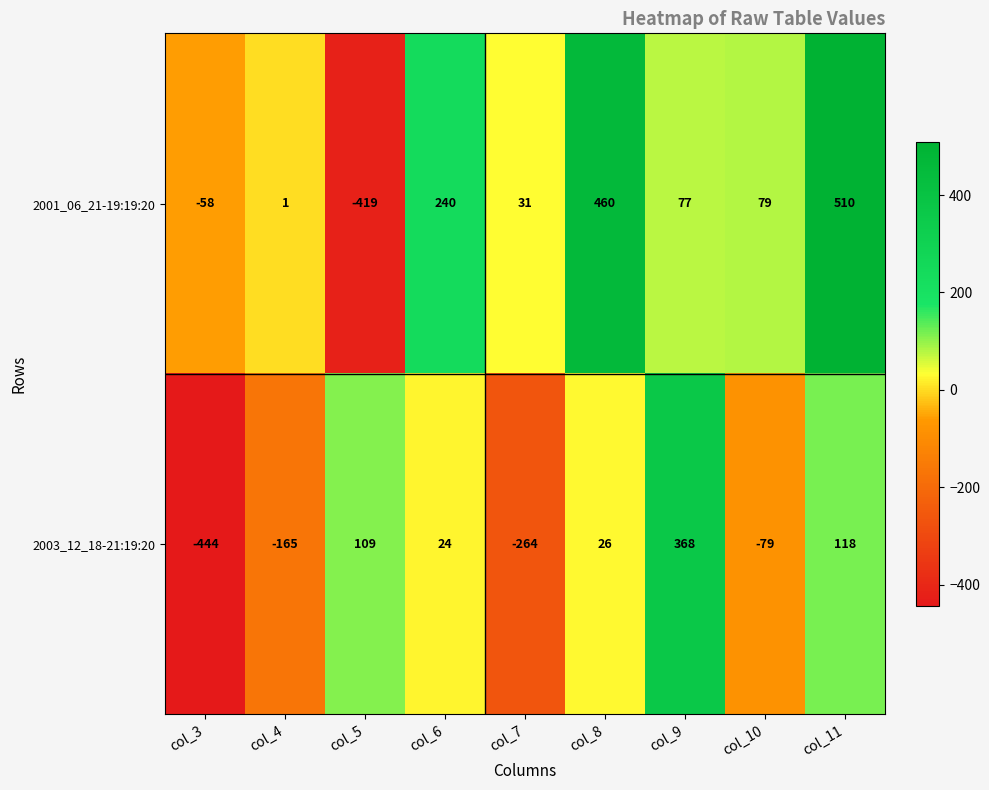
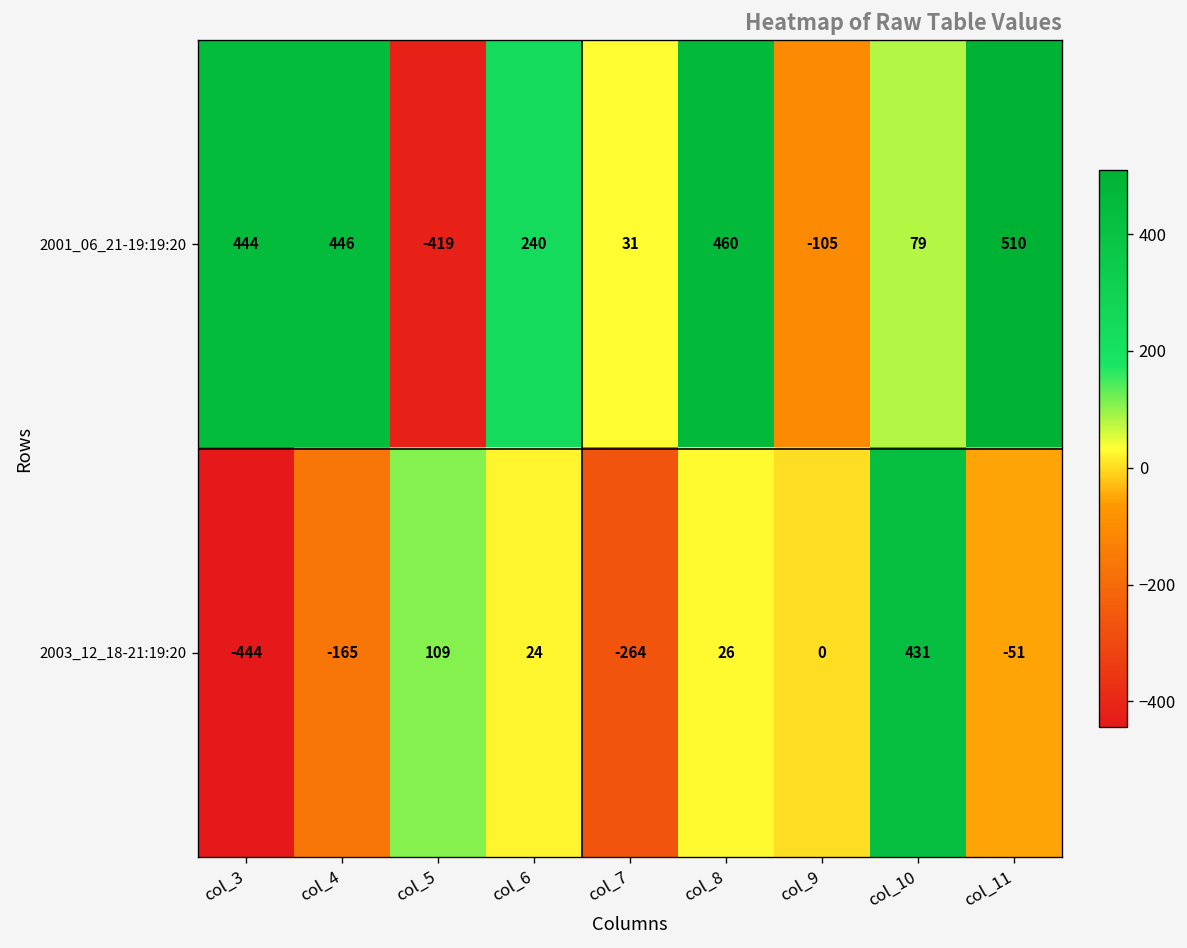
2001_06_21-19:19:20, col_3: -58 -> 444
2001_06_21-19:19:20, col_4: 1 -> 446
2001_06_21-19:19:20, col_9: 77 -> -105
2003_12_18-21:19:20, col_9: 368 -> 0
2003_12_18-21:19:20, col_10: -79 -> 431
2003_12_18-21:19:20, col_11: 118 -> -51
